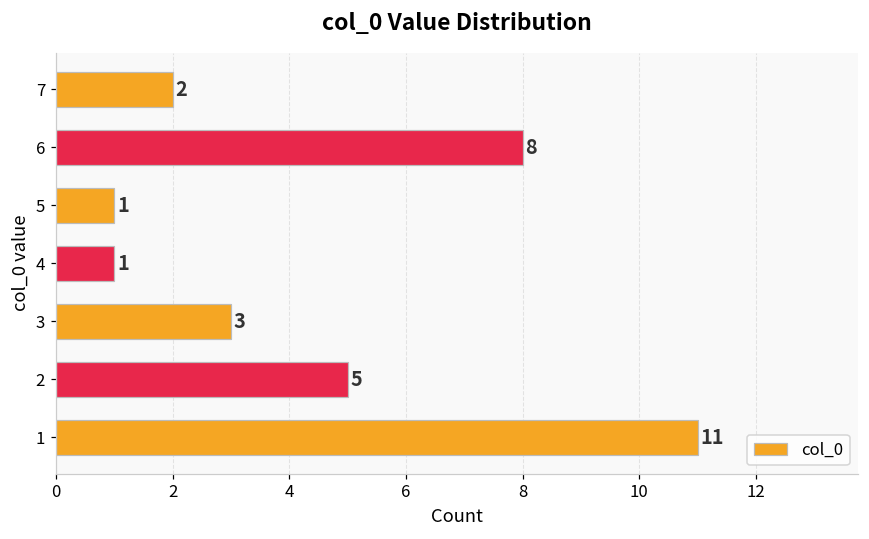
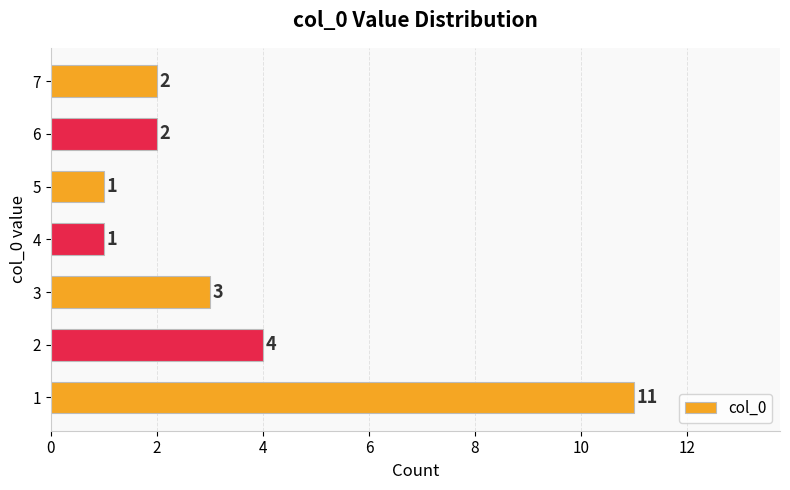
6: 8 -> 2
2: 5 -> 4
